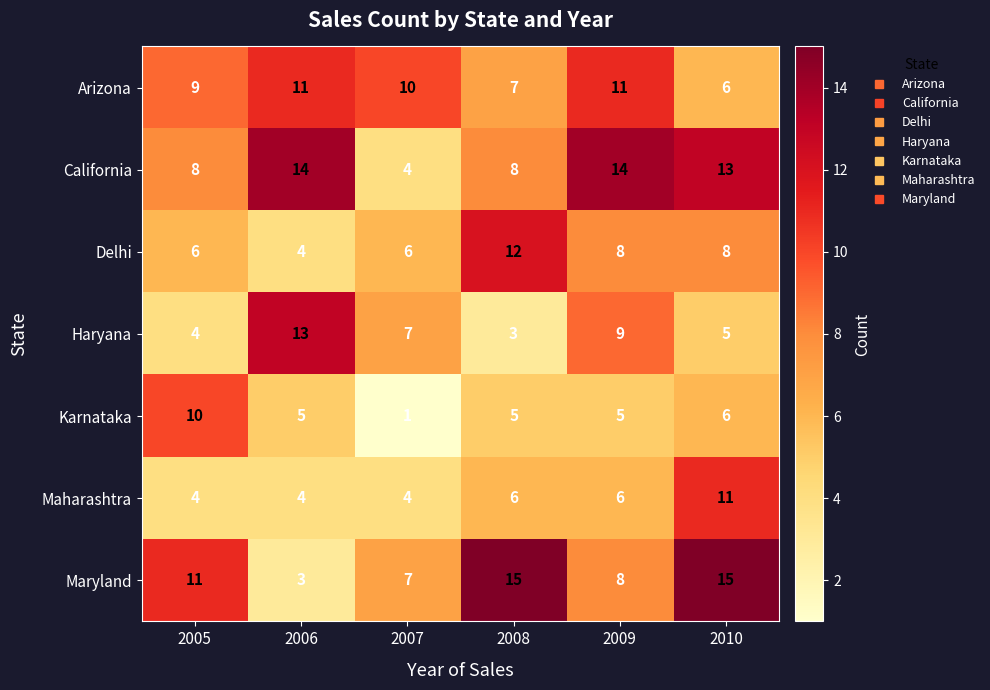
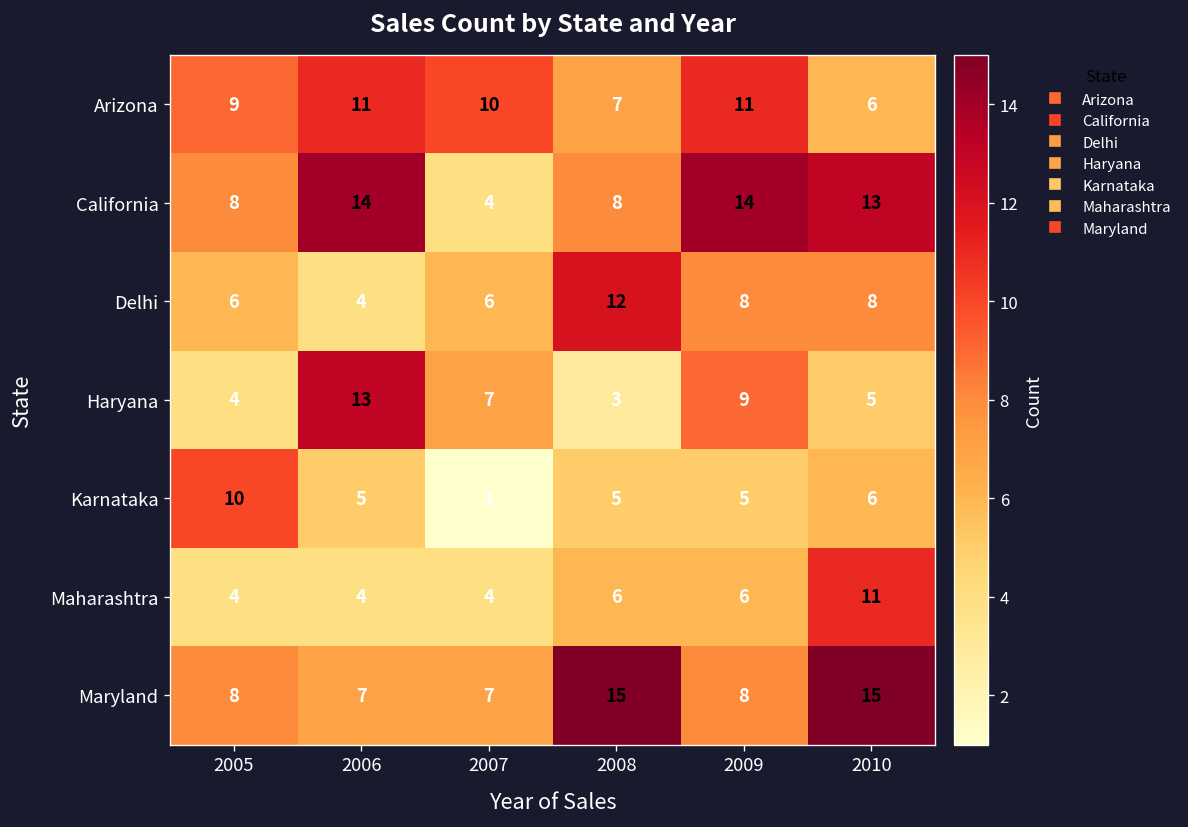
Maryland, 2005: 11 -> 8
Maryland, 2006: 3 -> 7
